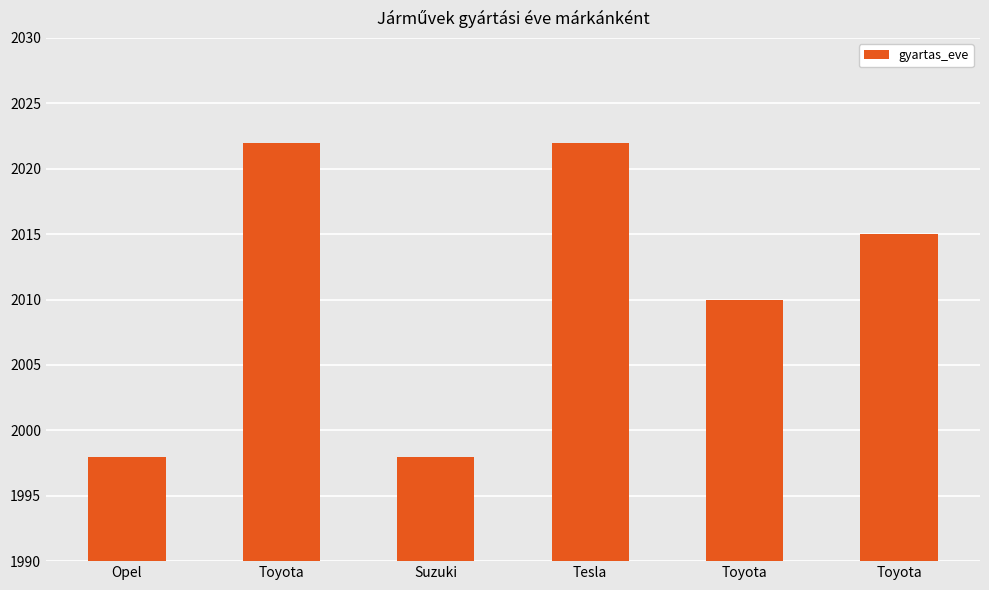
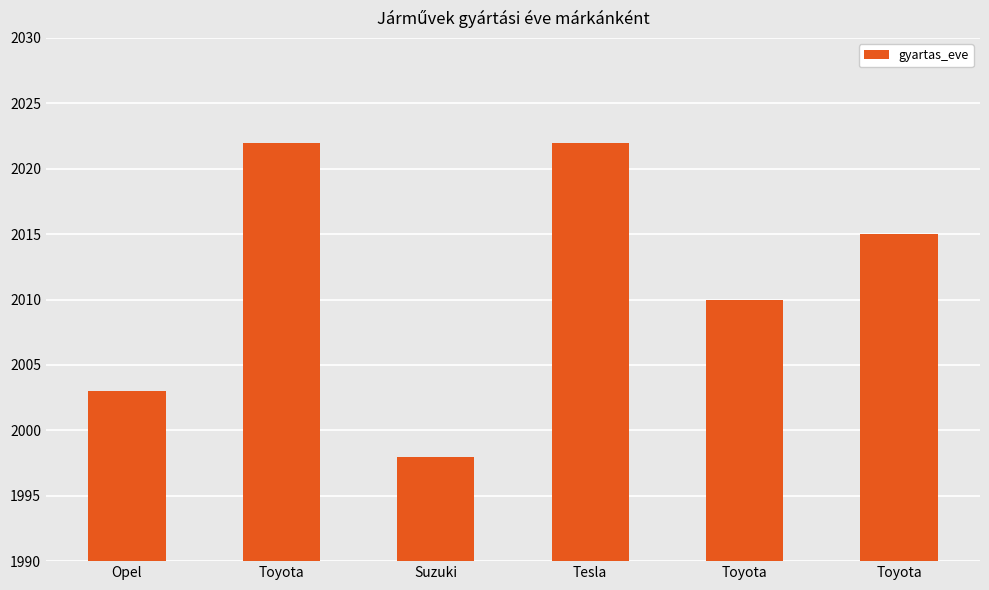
Opel: 1998 -> 2003
